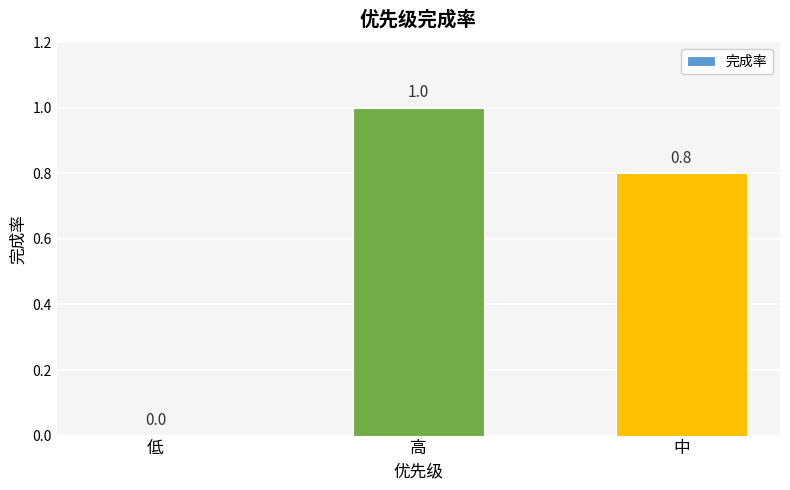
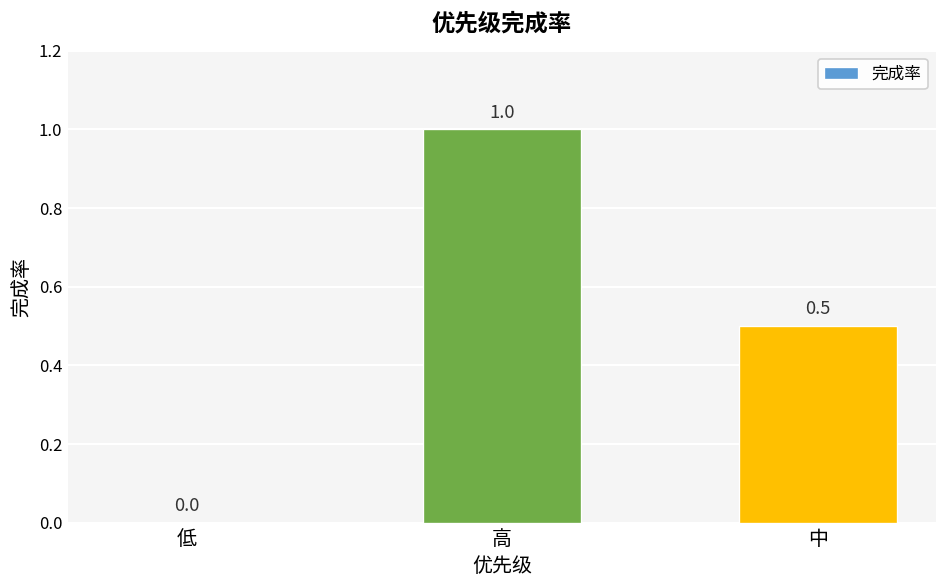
中: 0.8 -> 0.5
